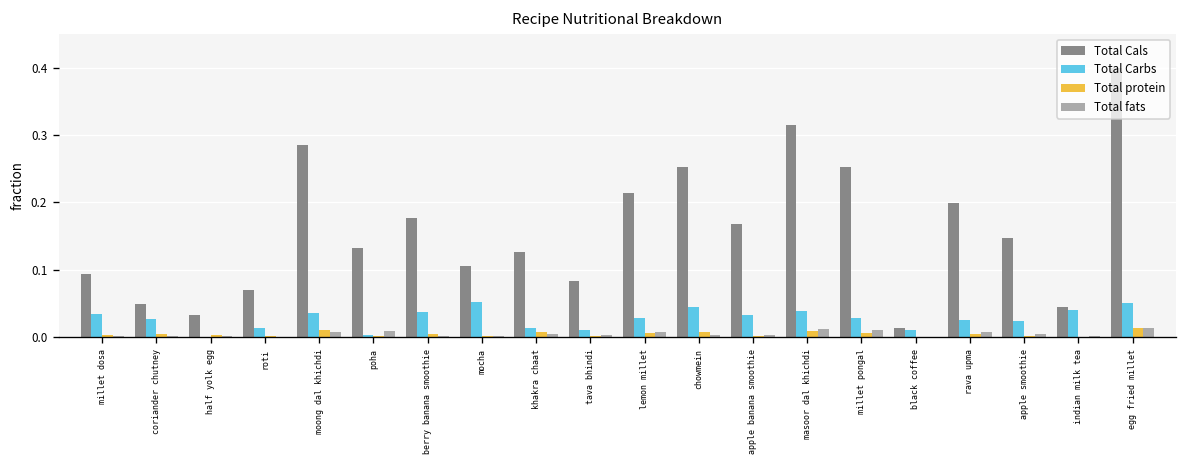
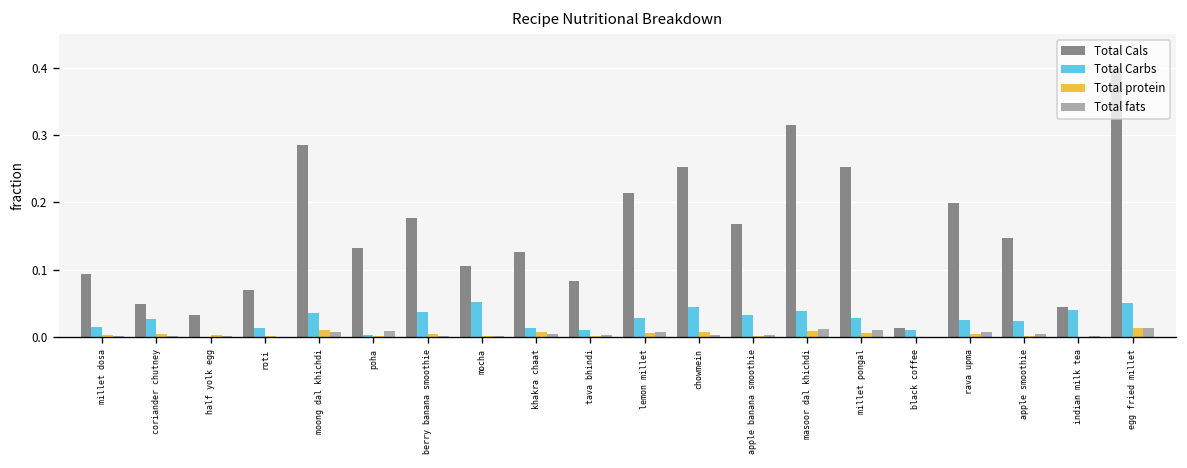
Total Carbs, millet dosa: 0.03 -> 0.01
